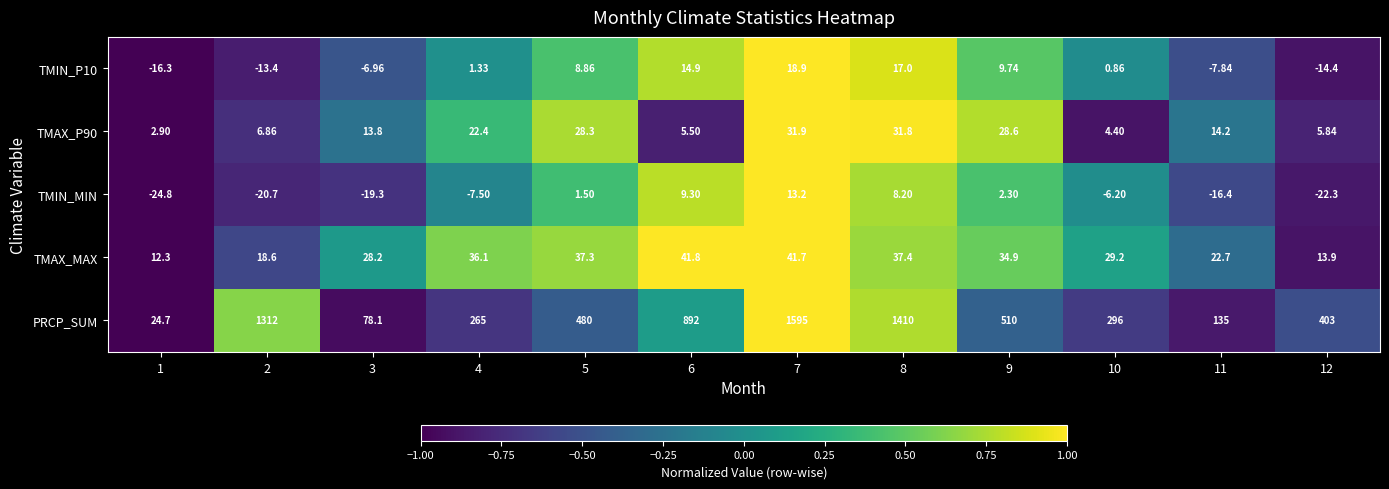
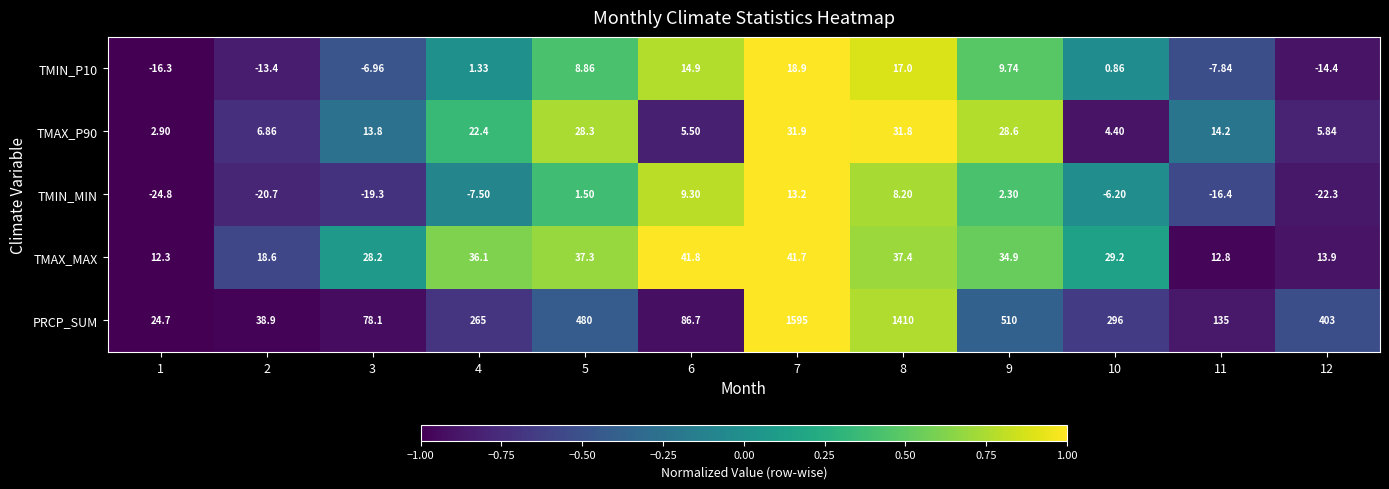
TMAX_MAX, 11: 22.7 -> 12.8
PRCP_SUM, 2: 1312 -> 38.9
PRCP_SUM, 6: 892 -> 86.7
